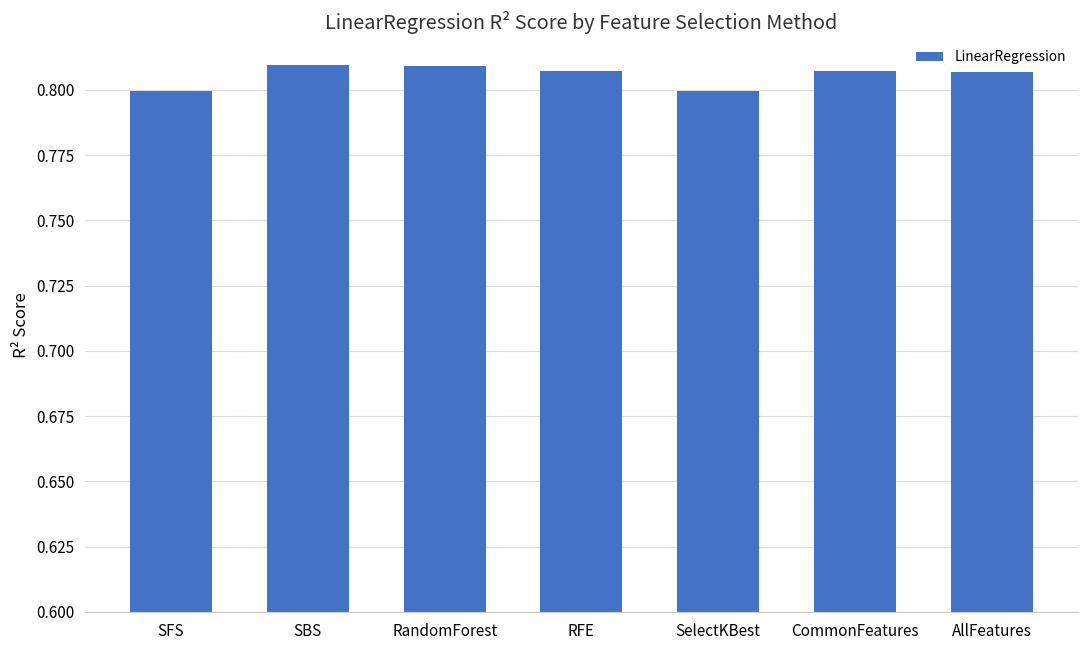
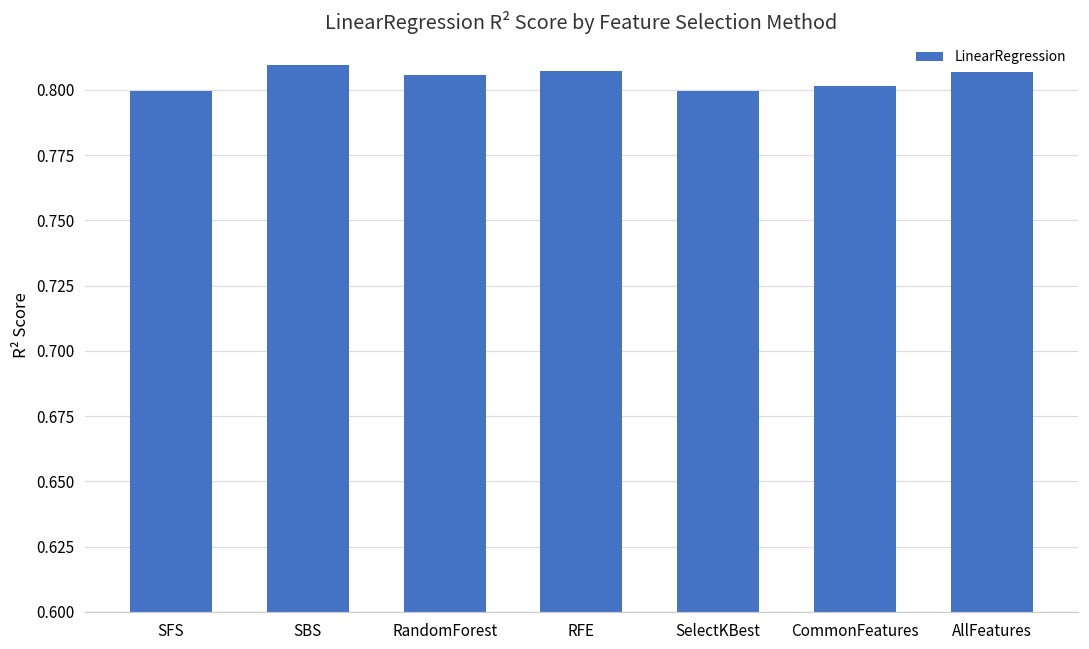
RandomForest: 0.809 -> 0.806
CommonFeatures: 0.807 -> 0.802
